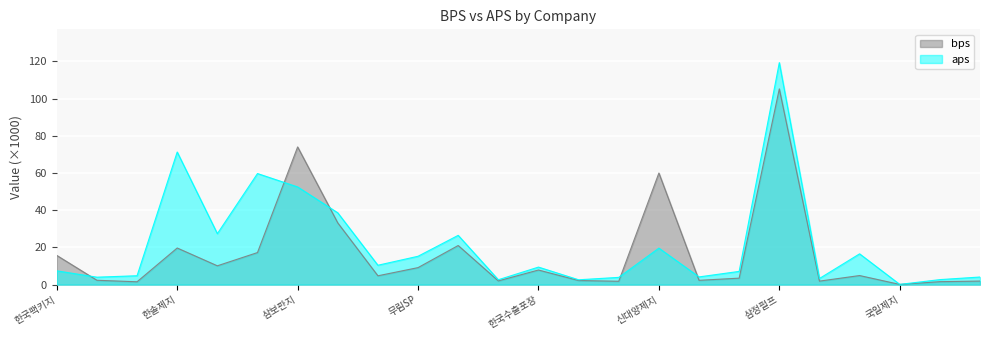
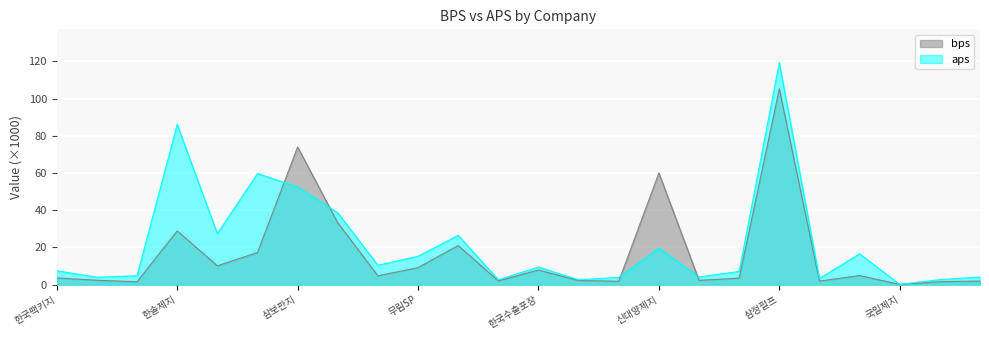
bps, 한국팩키지: 16 -> 4
bps, 한솔제지: 20 -> 29
aps, 한솔제지: 71 -> 86
